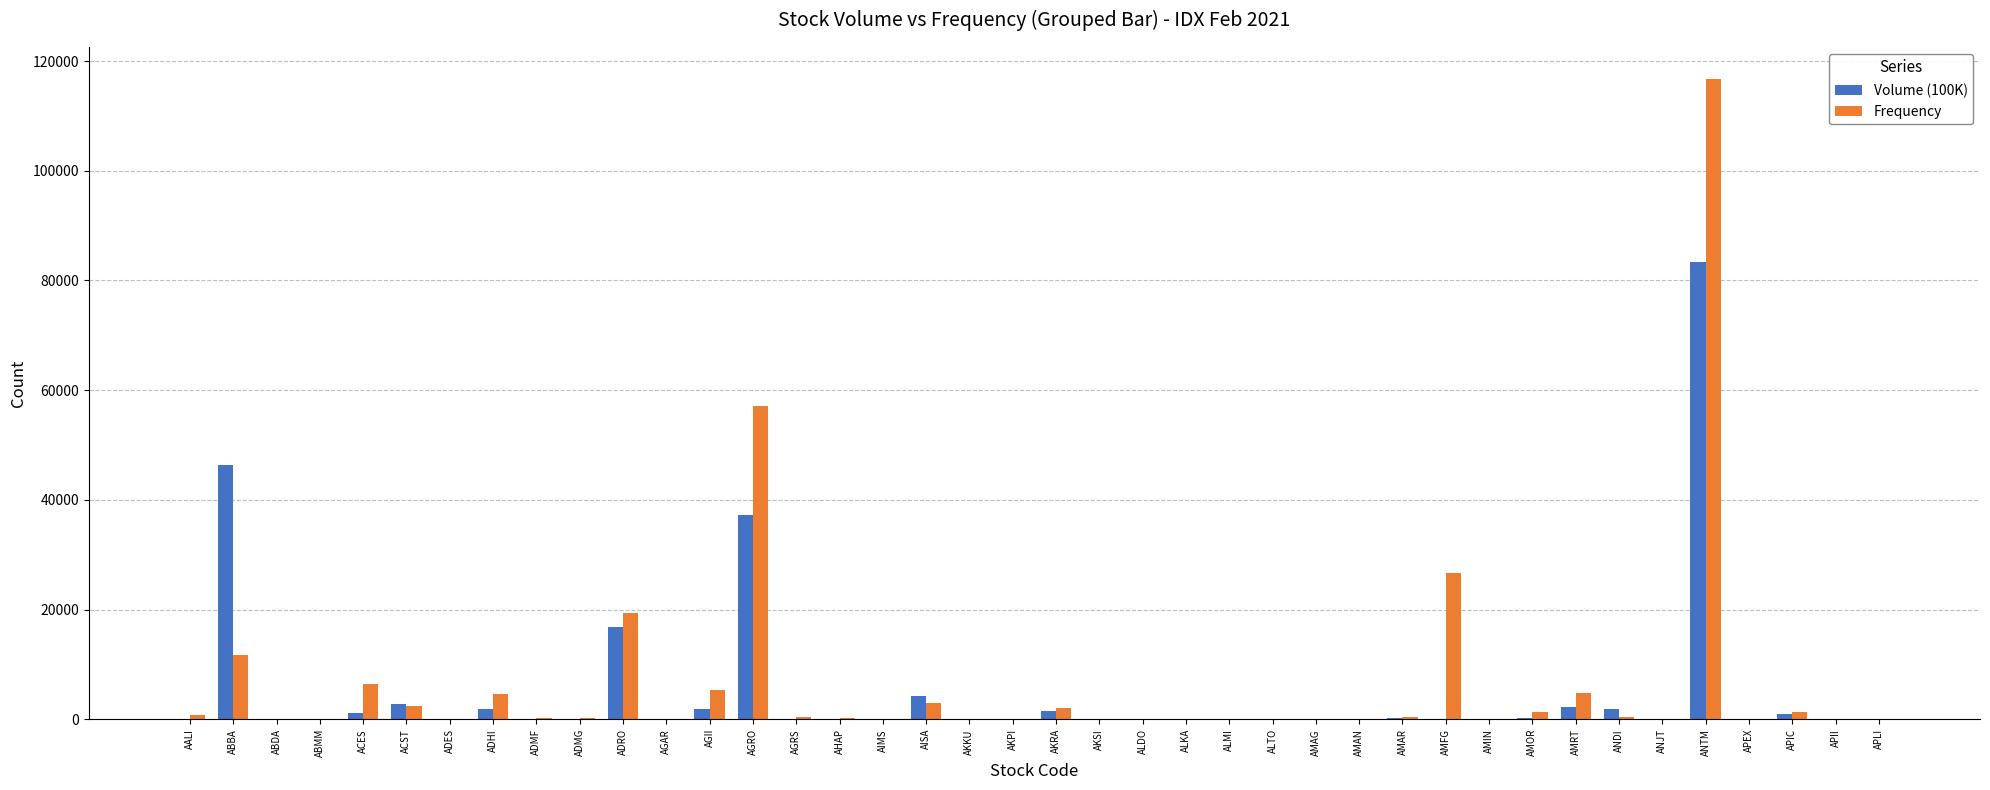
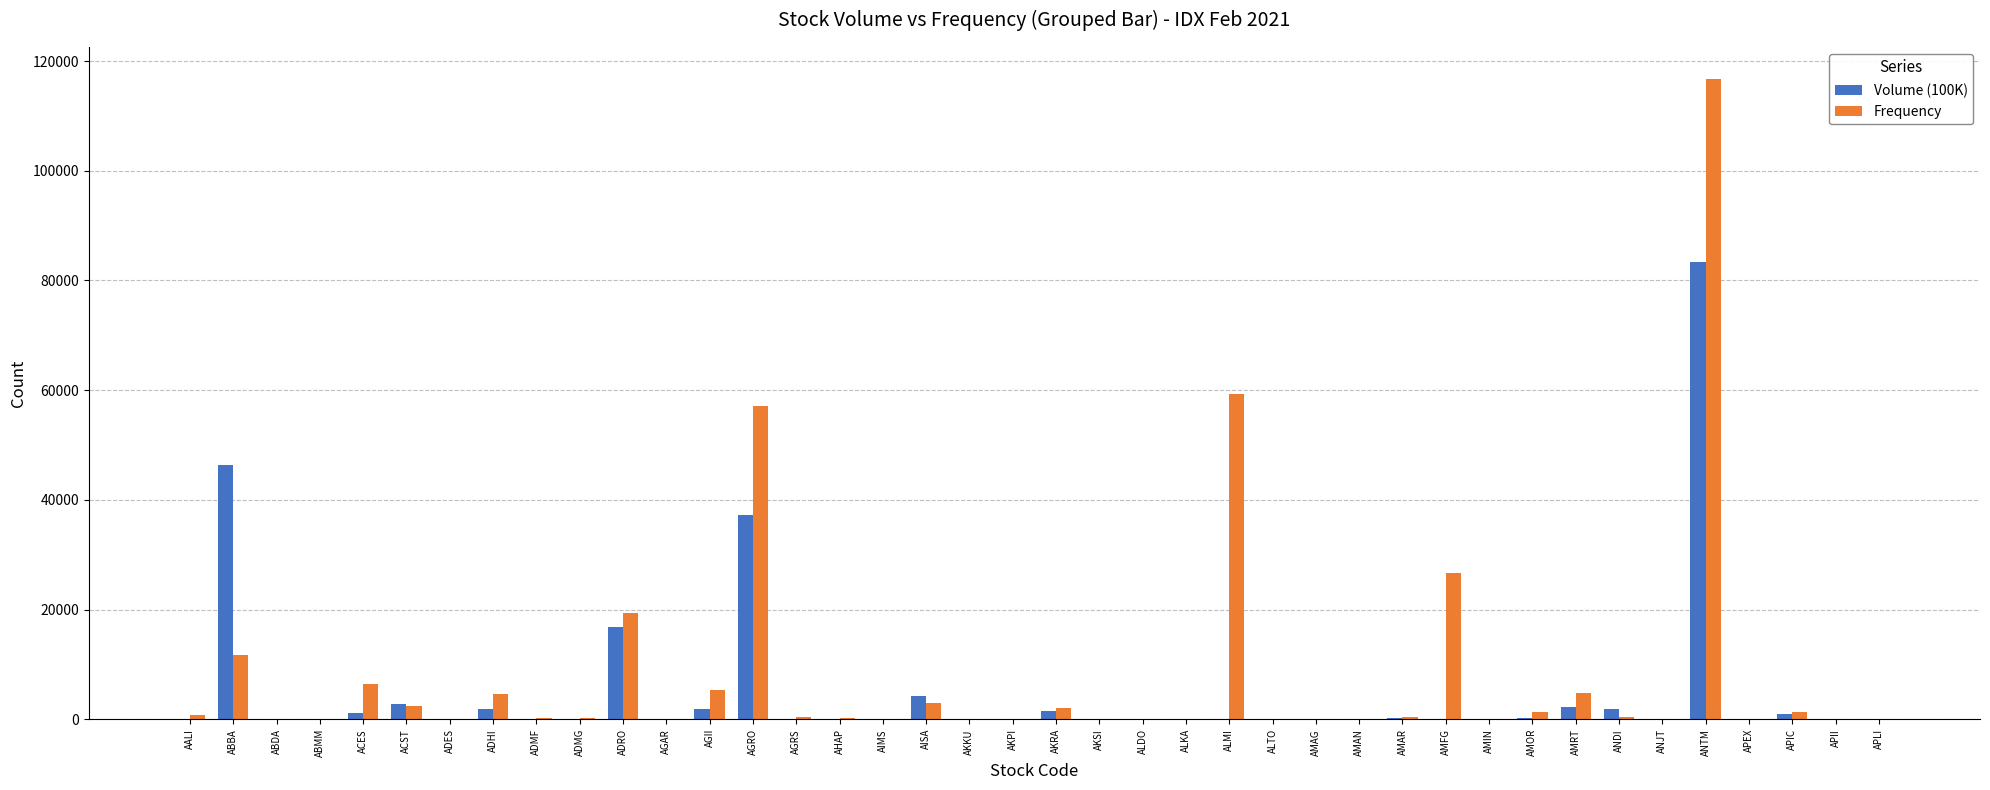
Frequency, ALMI: 0 -> 59000
